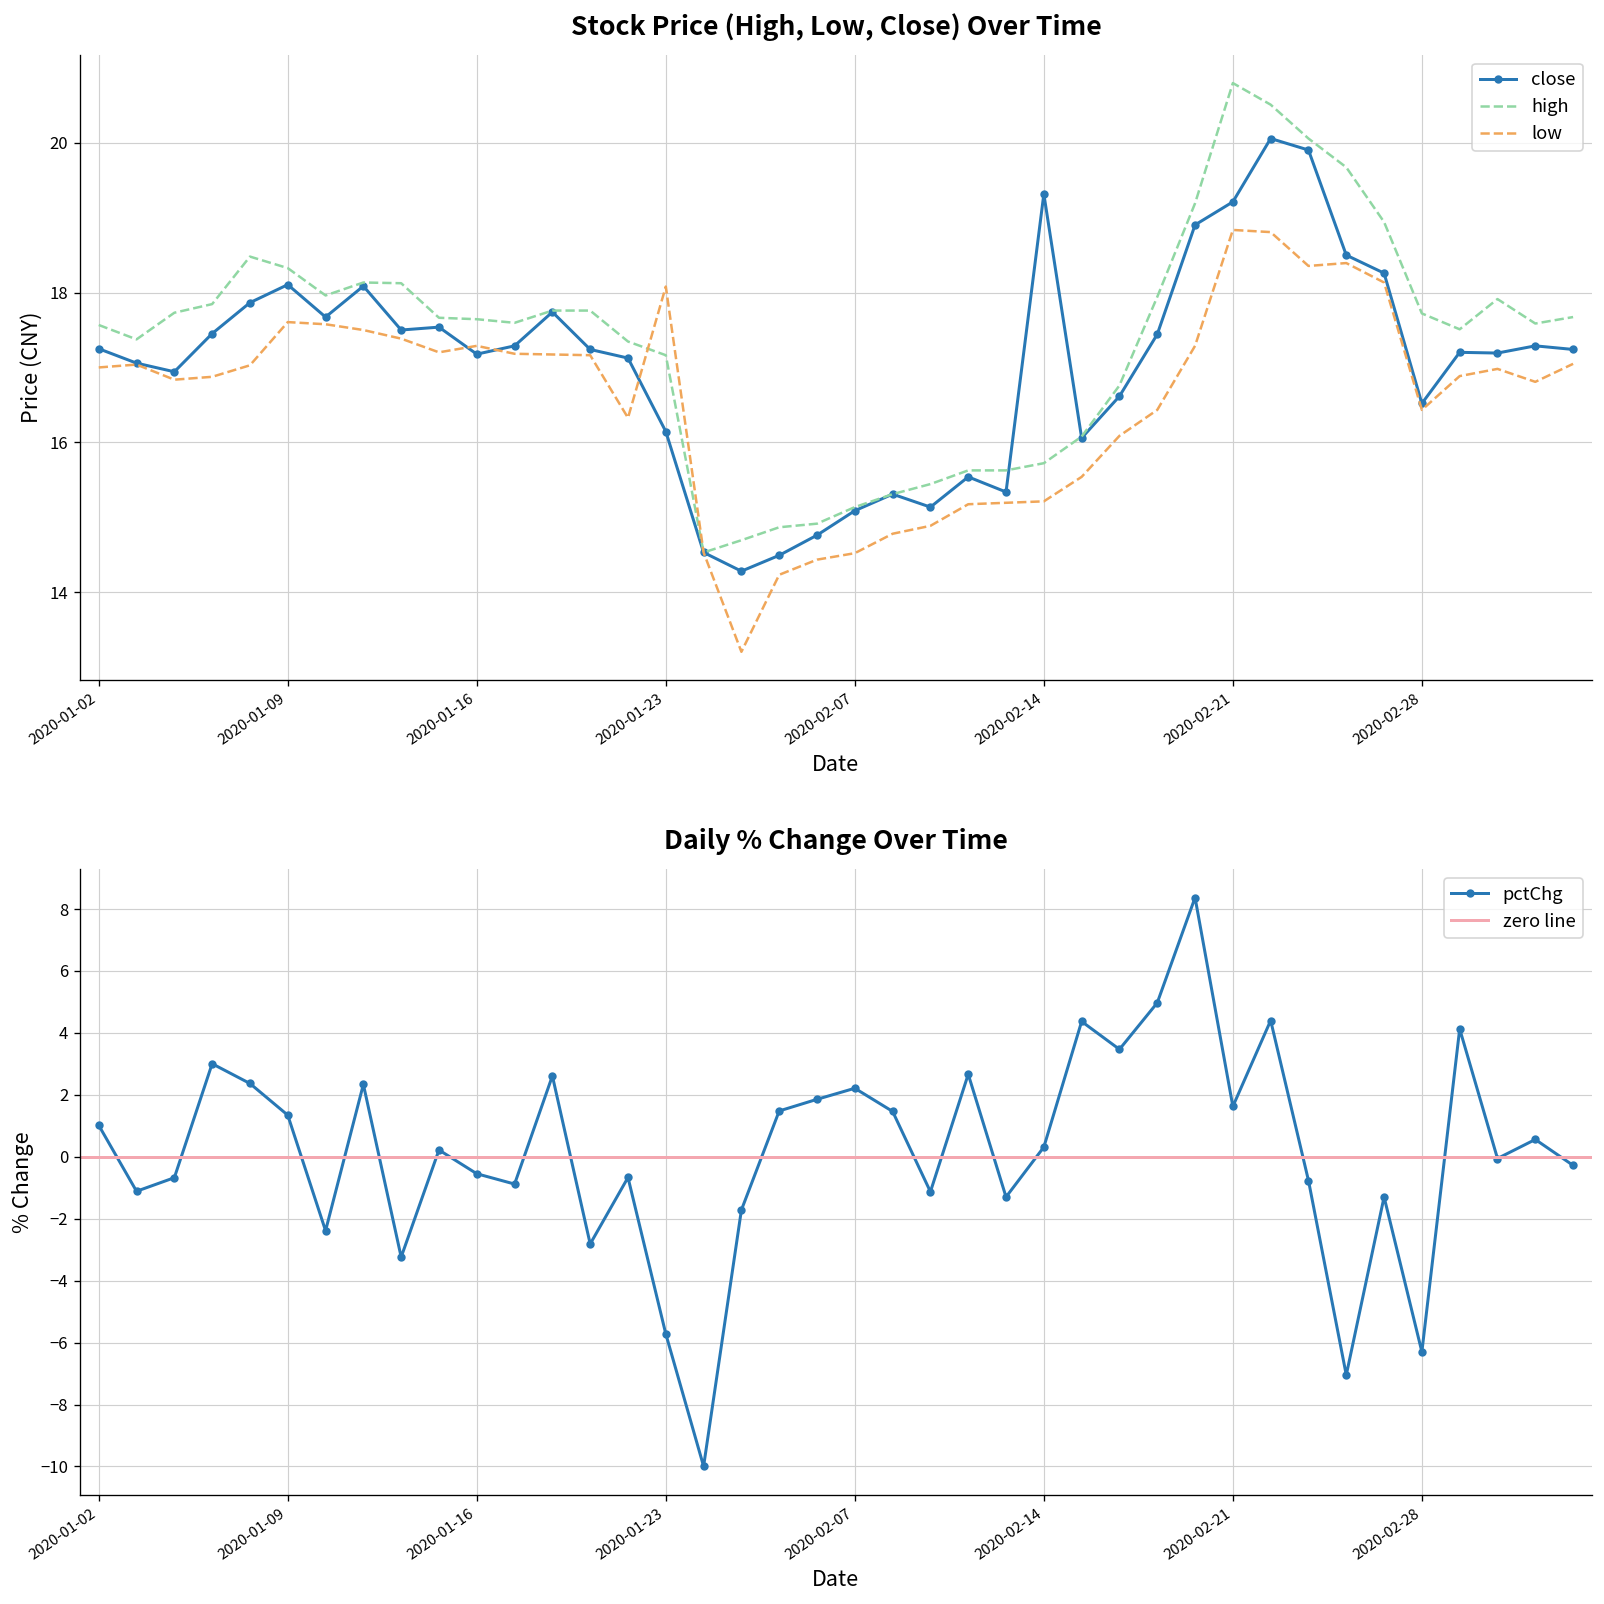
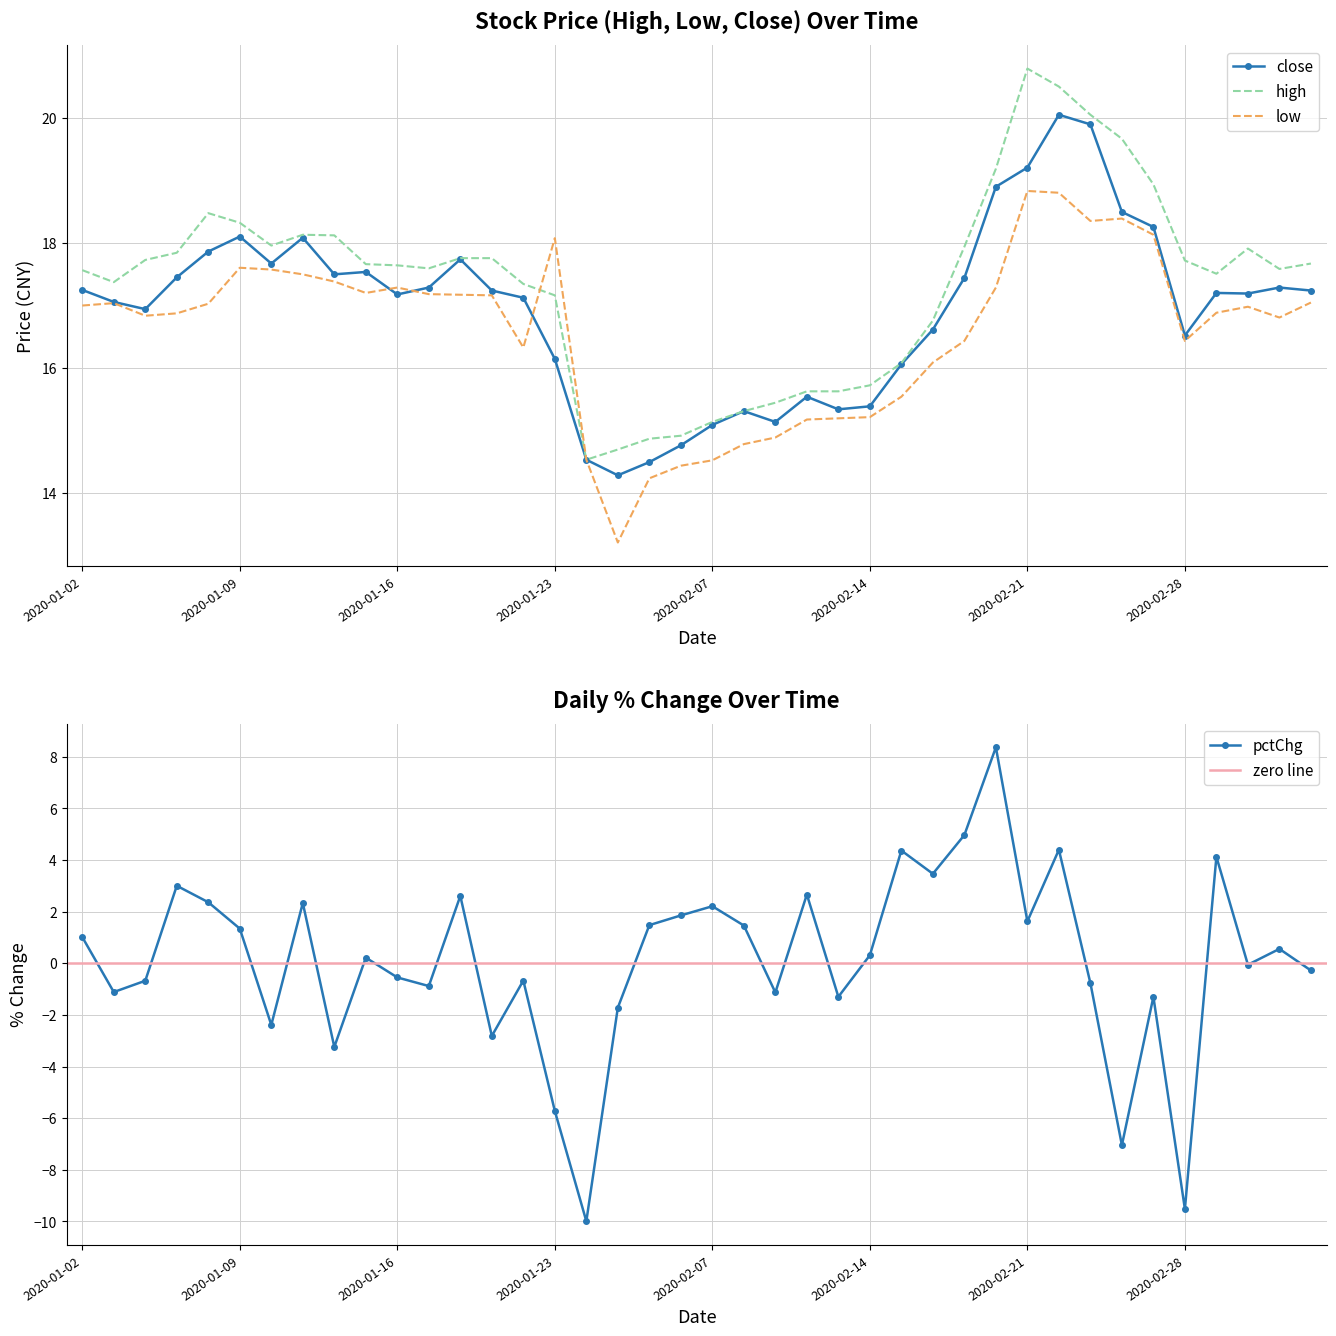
Stock Price (High, Low, Close) Over Time, close, 2020-02-14: 19.3 -> 15.4
Daily % Change Over Time, 2020-02-28: -6.3 -> -9.5
